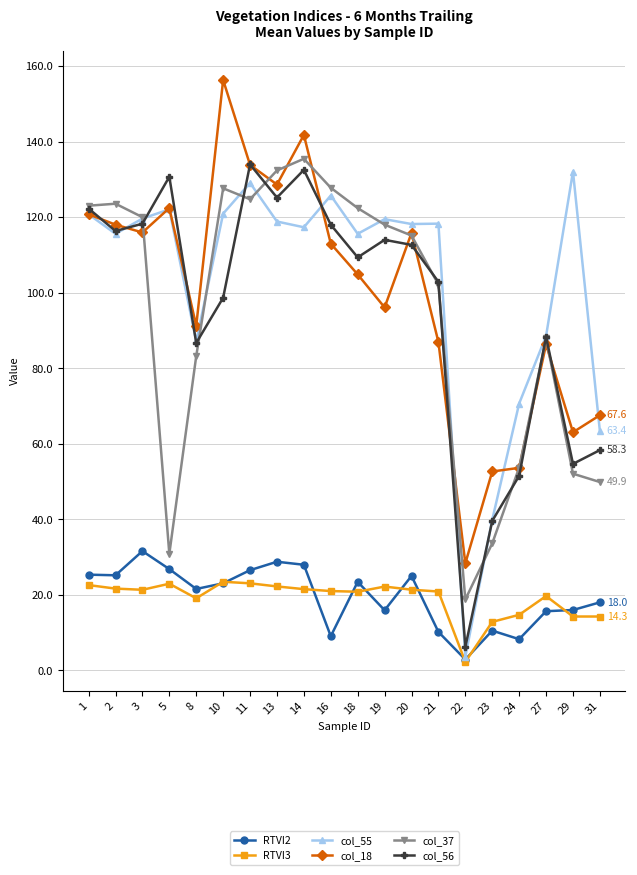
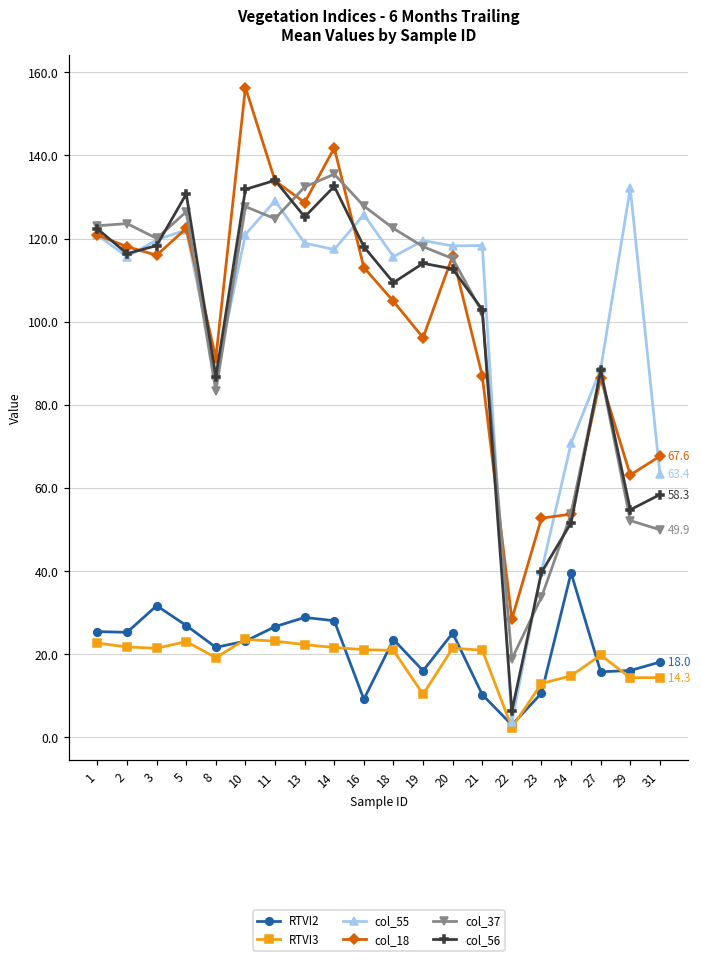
col_37, 5: 31 -> 126
col_56, 10: 99 -> 132
RTVI3, 19: 22 -> 10
RTVI2, 24: 8 -> 39
